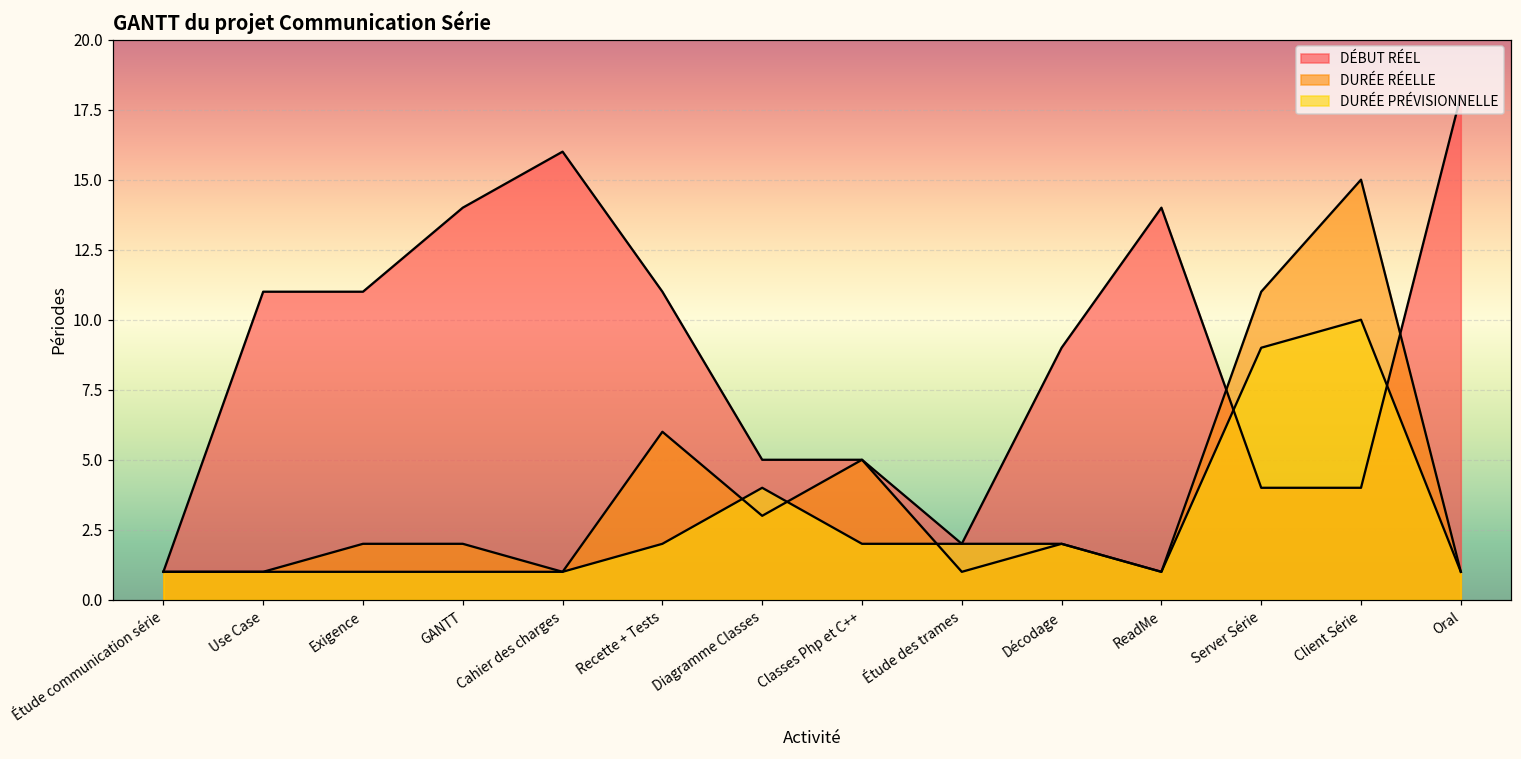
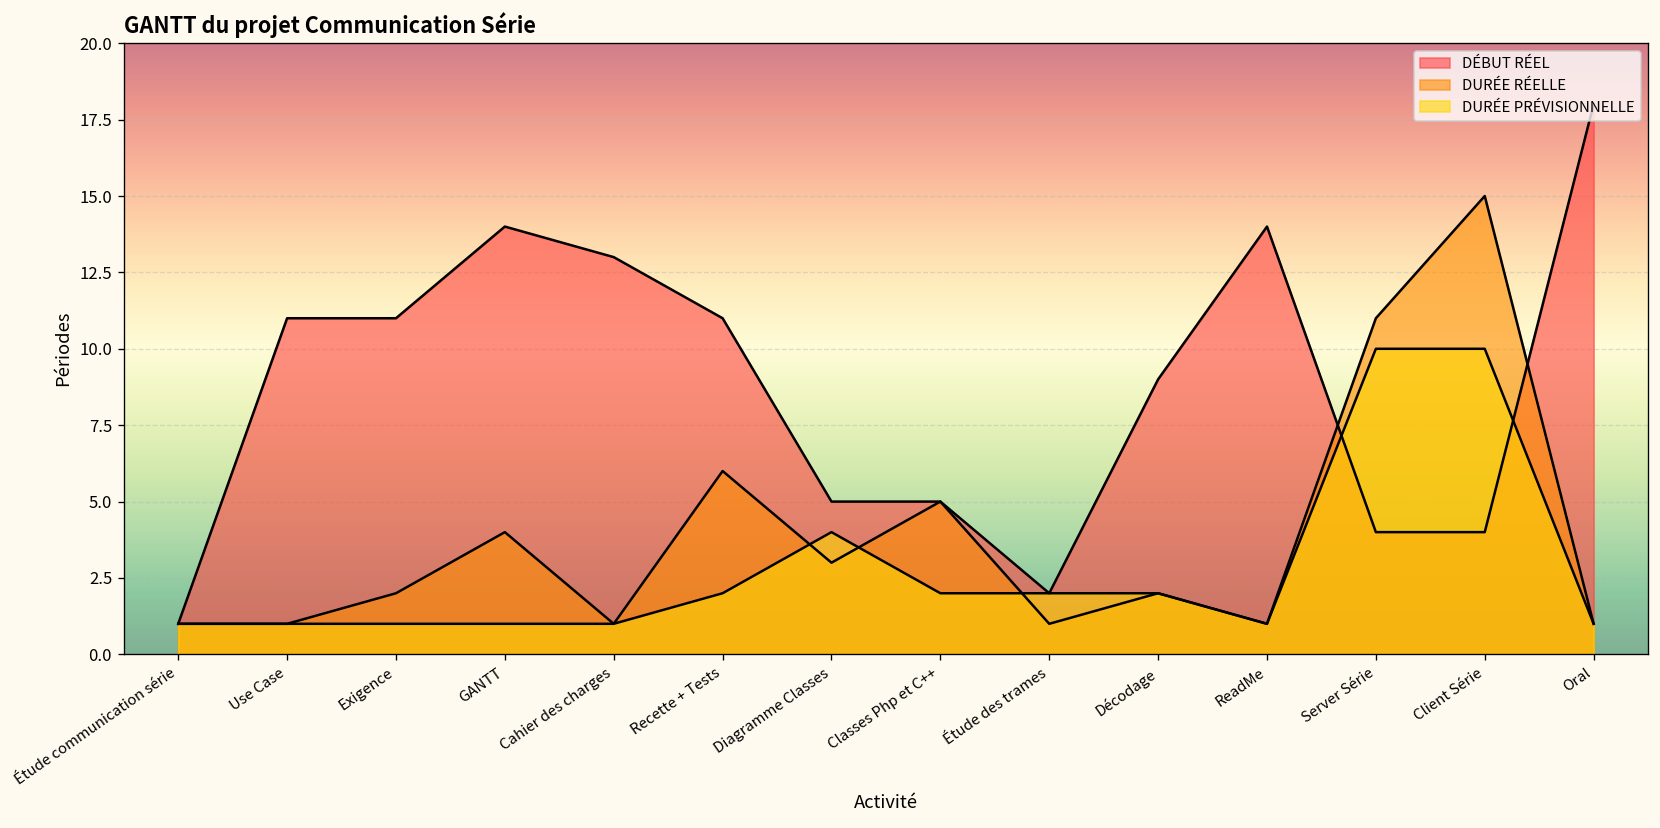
DURÉE RÉELLE, GANTT: 2 -> 4
DÉBUT RÉEL, Cahier des charges: 16 -> 13
DURÉE PRÉVISIONNELLE, Server Série: 9 -> 10
